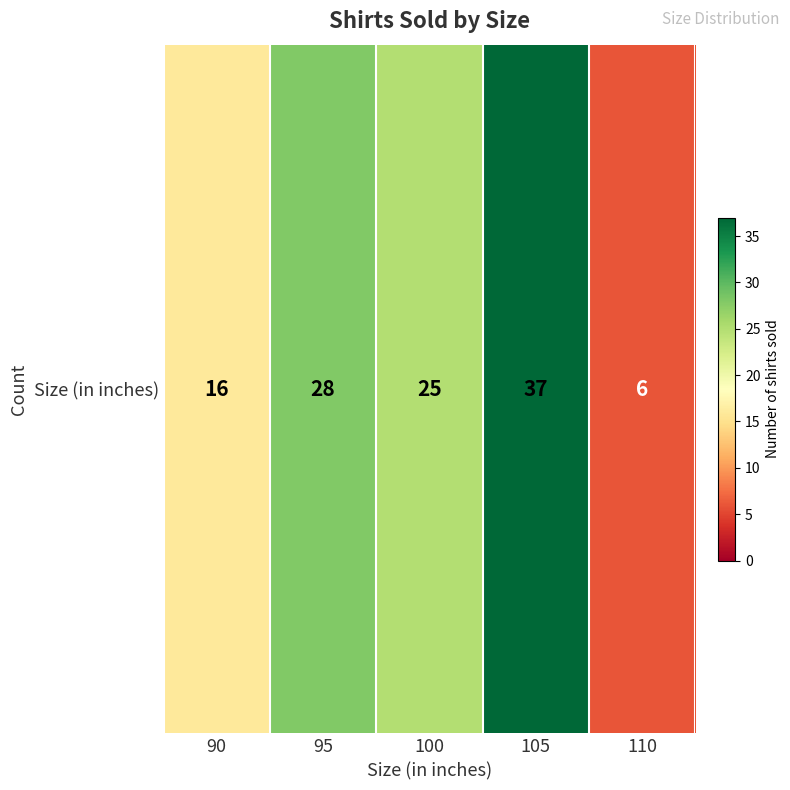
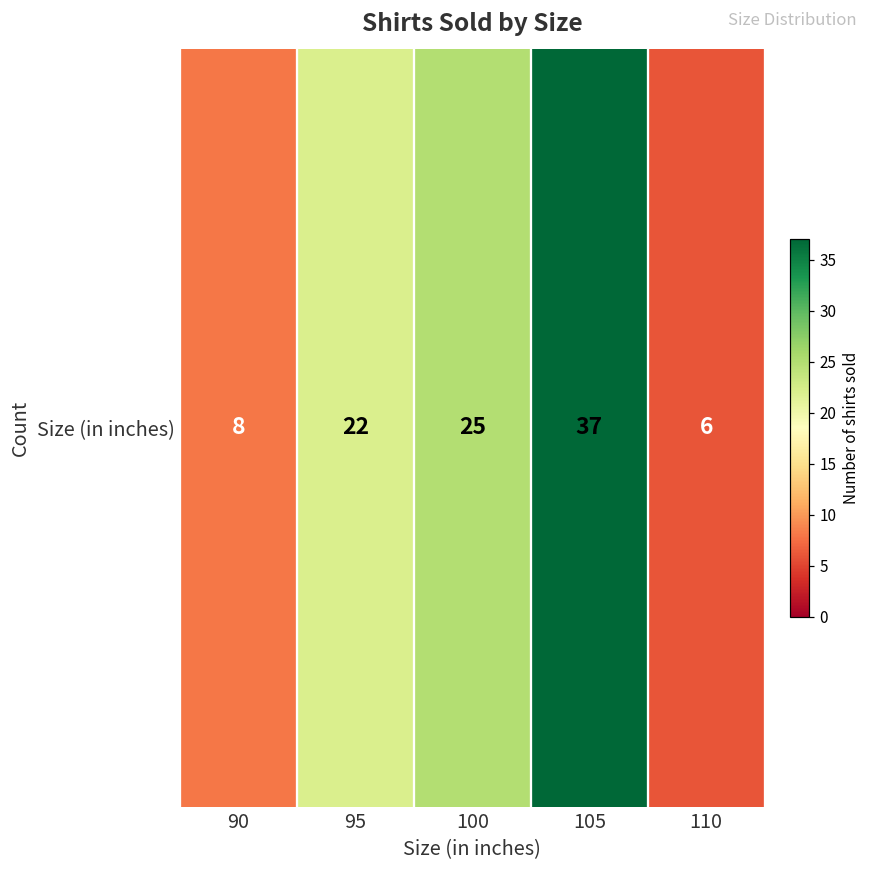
Size (in inches), 90: 16 -> 8
Size (in inches), 95: 28 -> 22
